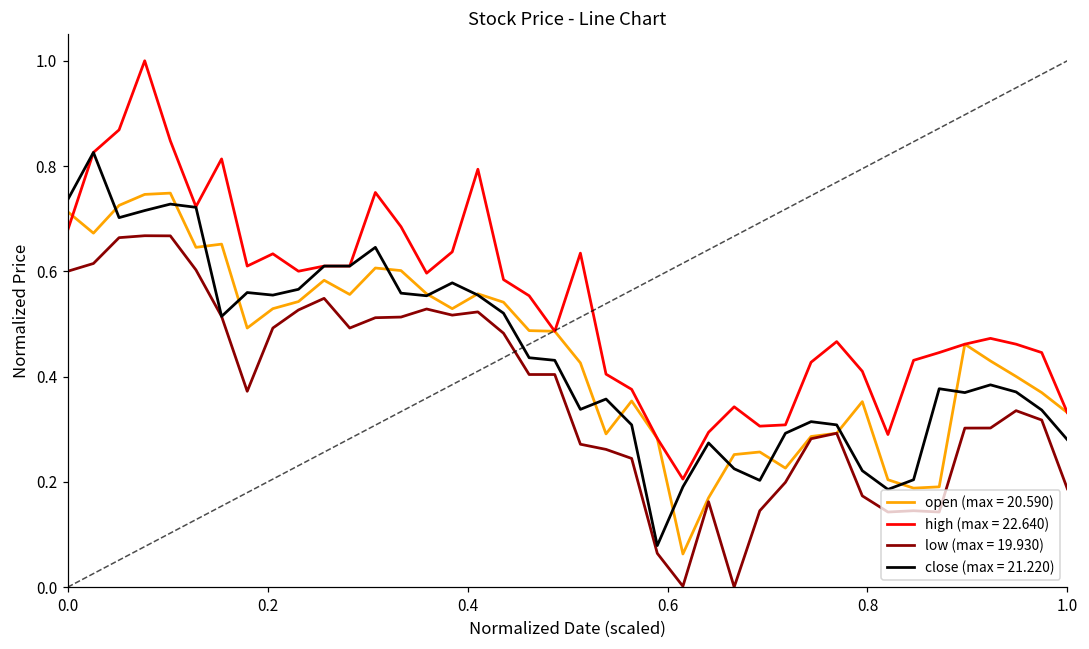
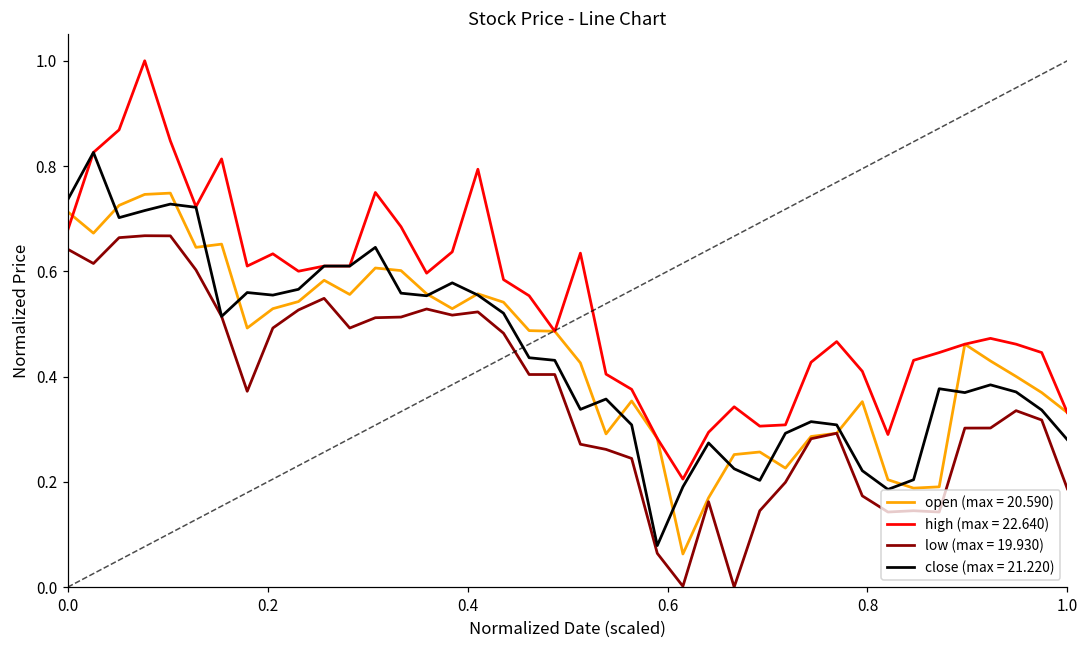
low (max = 19.930), 0.0: 0.60 -> 0.64
